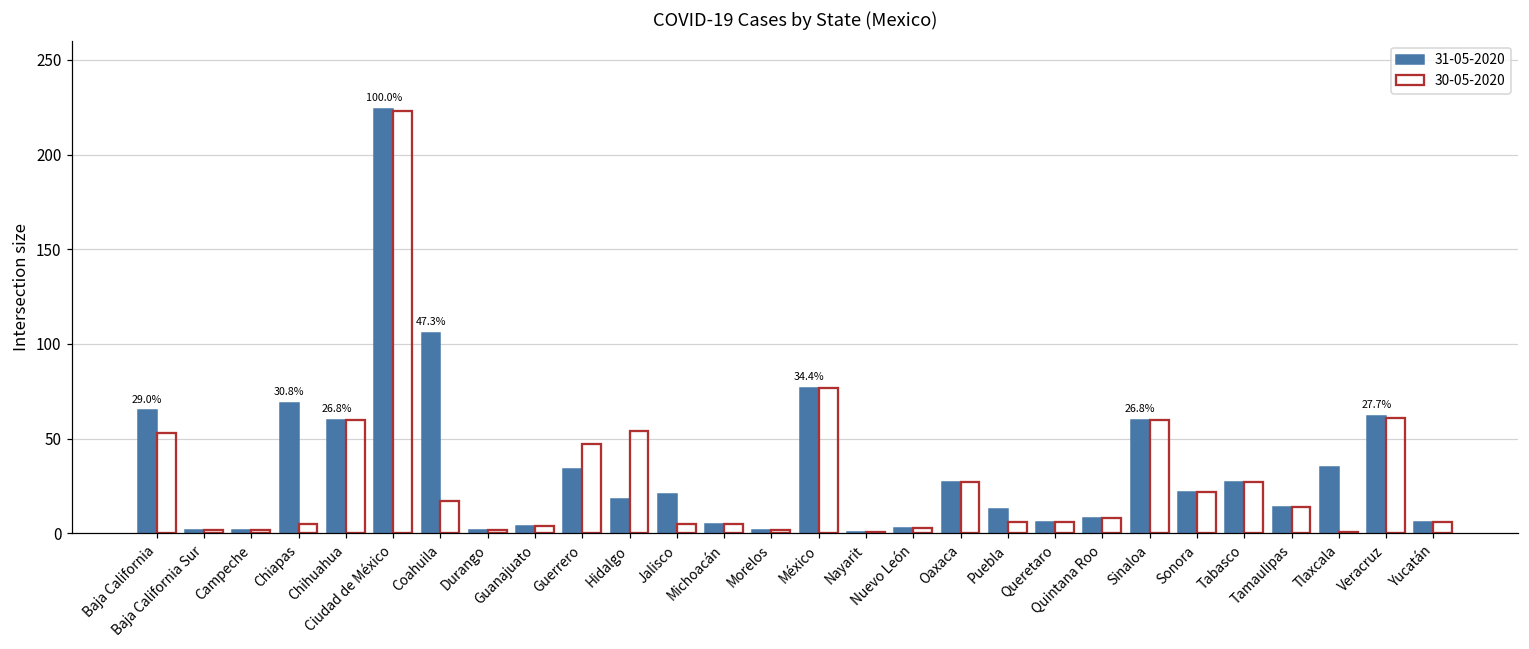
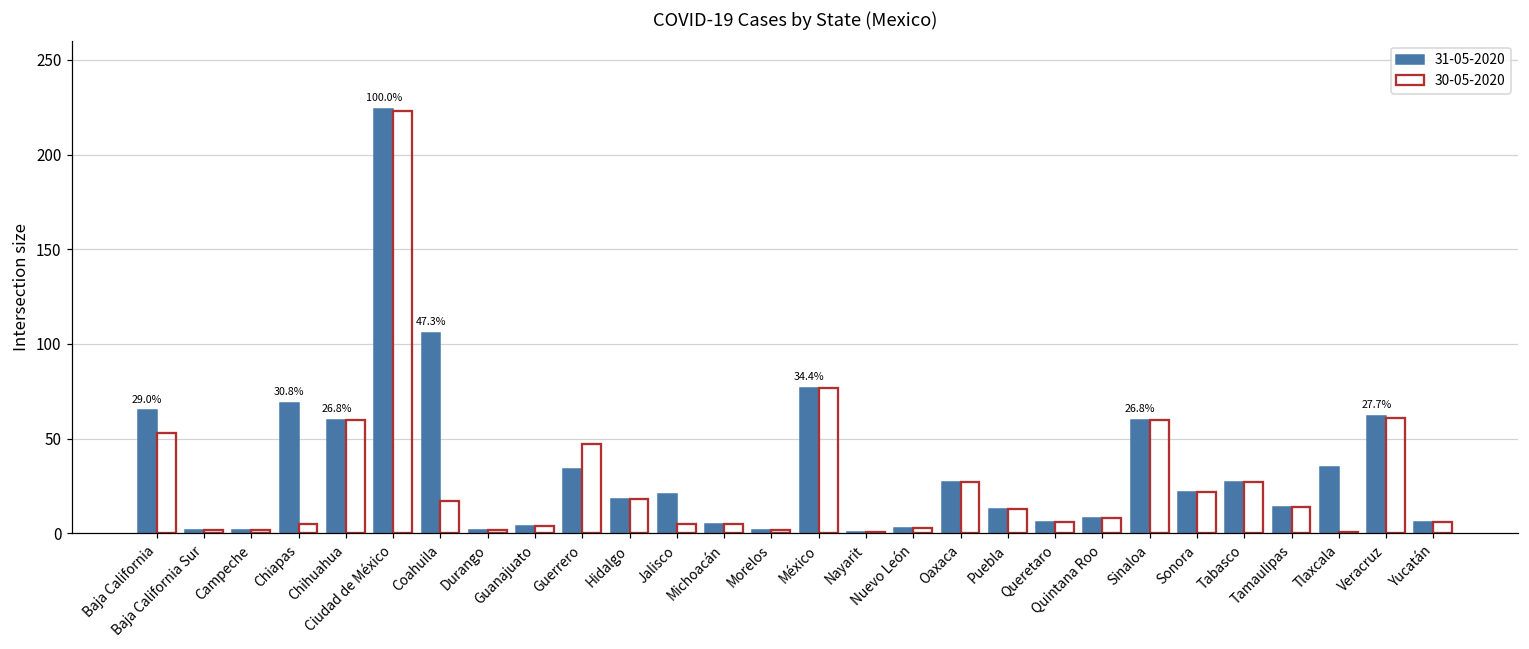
30-05-2020, Hidalgo: 54 -> 18
30-05-2020, Puebla: 6 -> 13
